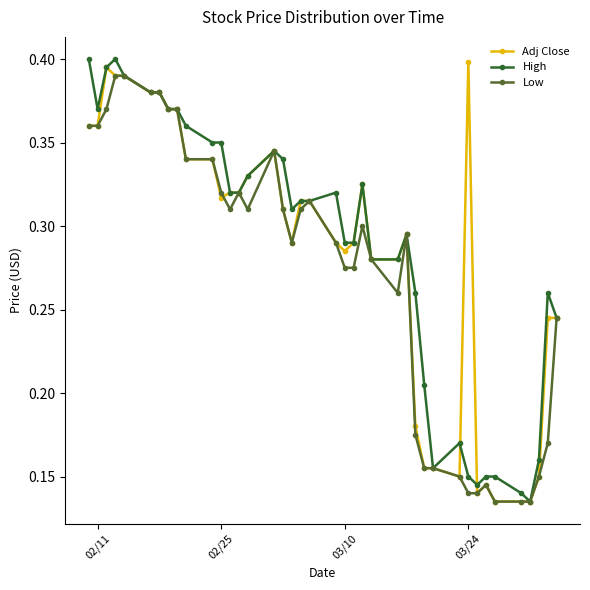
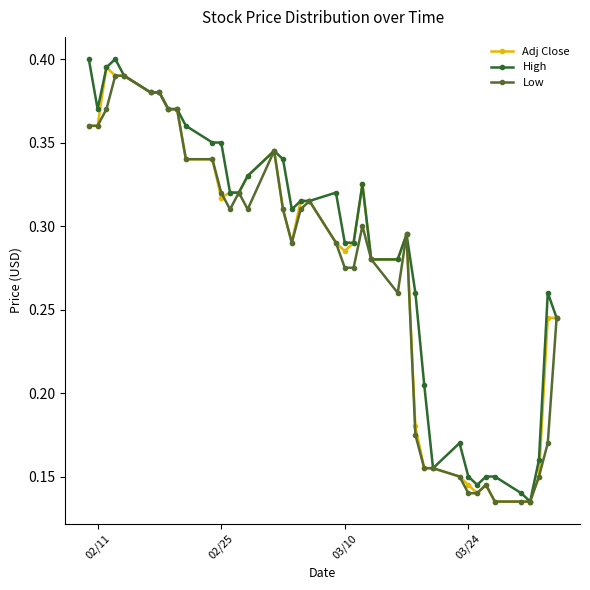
Adj Close, 03/24: 0.398 -> 0.145
